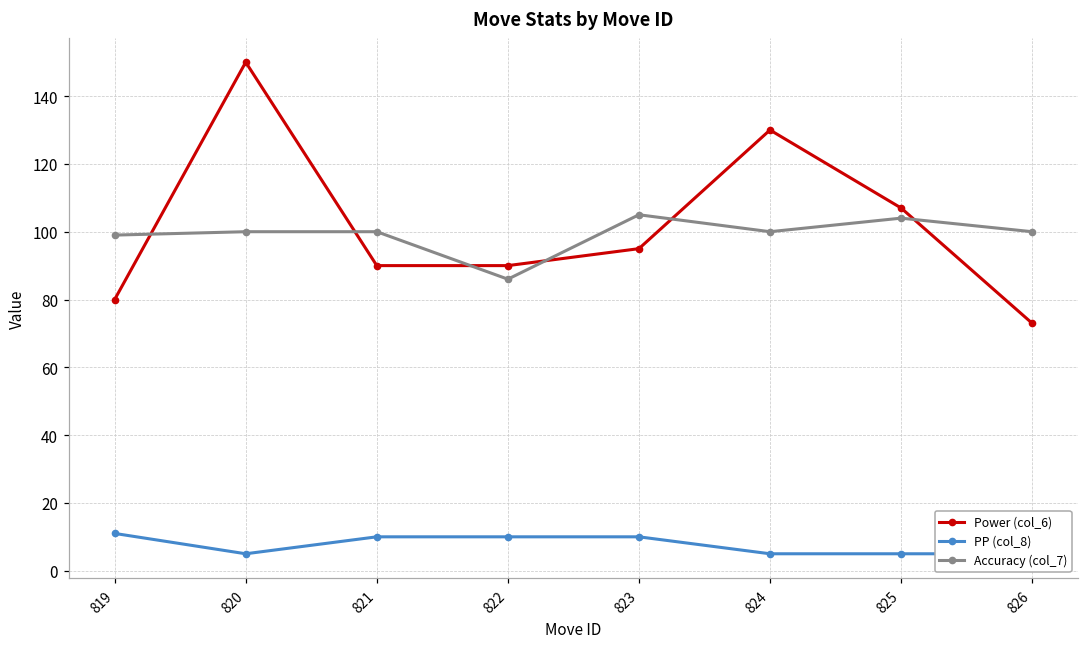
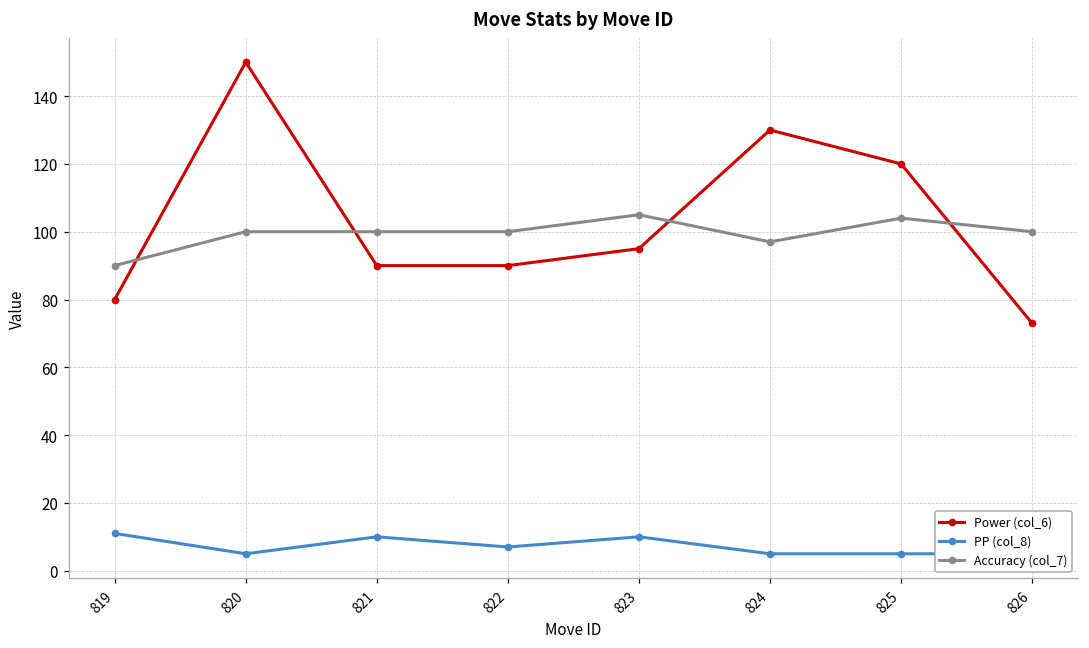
Accuracy (col_7), 819: 99 -> 90
PP (col_8), 822: 10 -> 7
Accuracy (col_7), 822: 86 -> 100
Accuracy (col_7), 824: 100 -> 97
Power (col_6), 825: 107 -> 120
